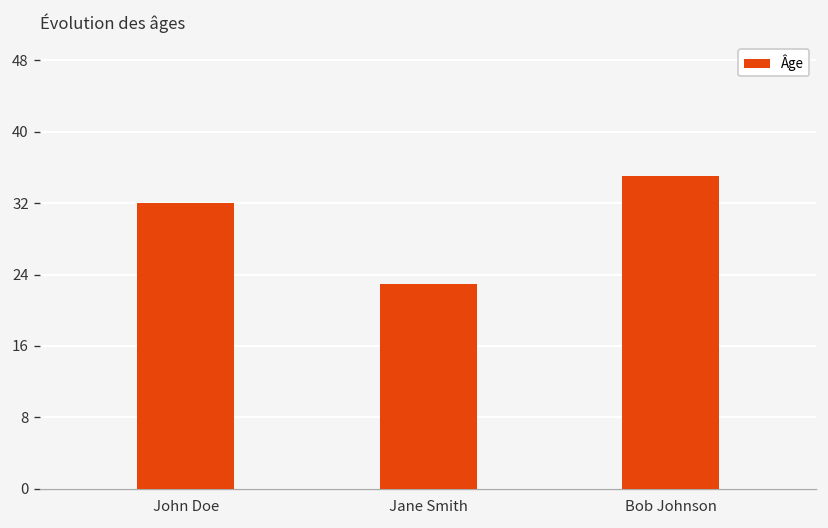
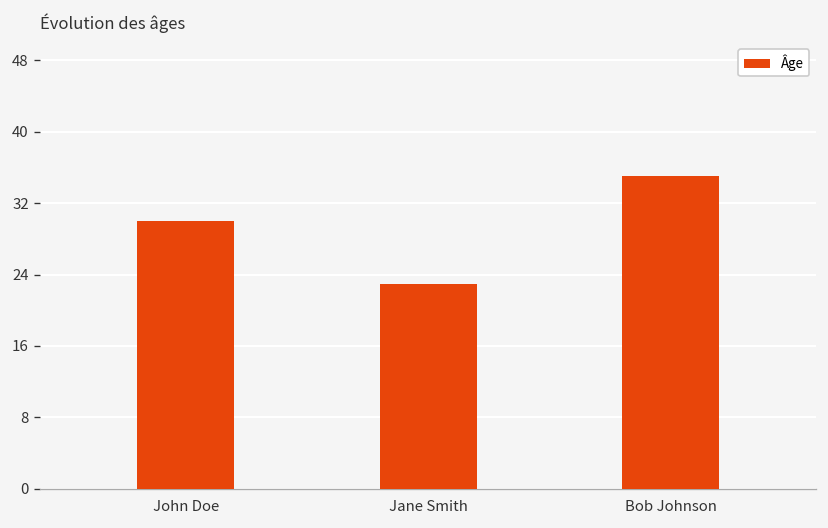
John Doe: 32 -> 30
